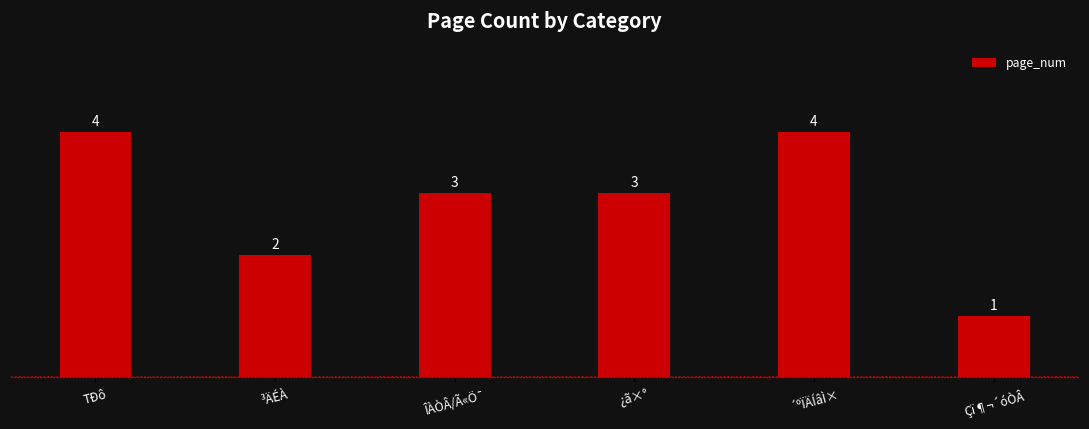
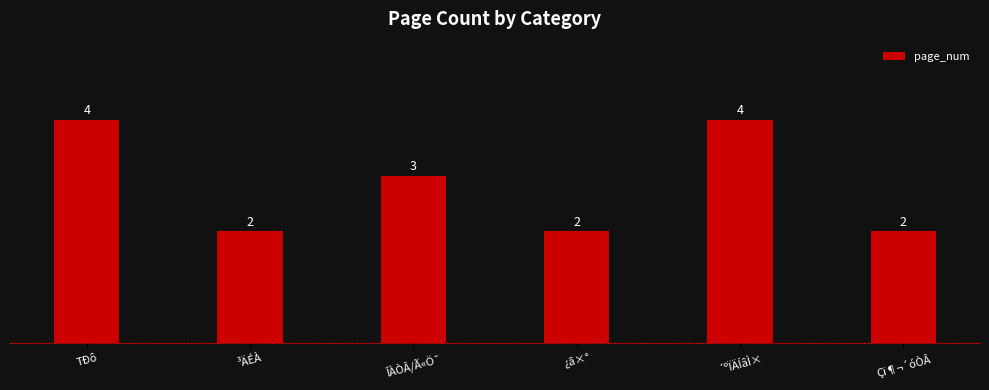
¿ã×°: 3 -> 2
Çï¶¬´óÒÂ: 1 -> 2
